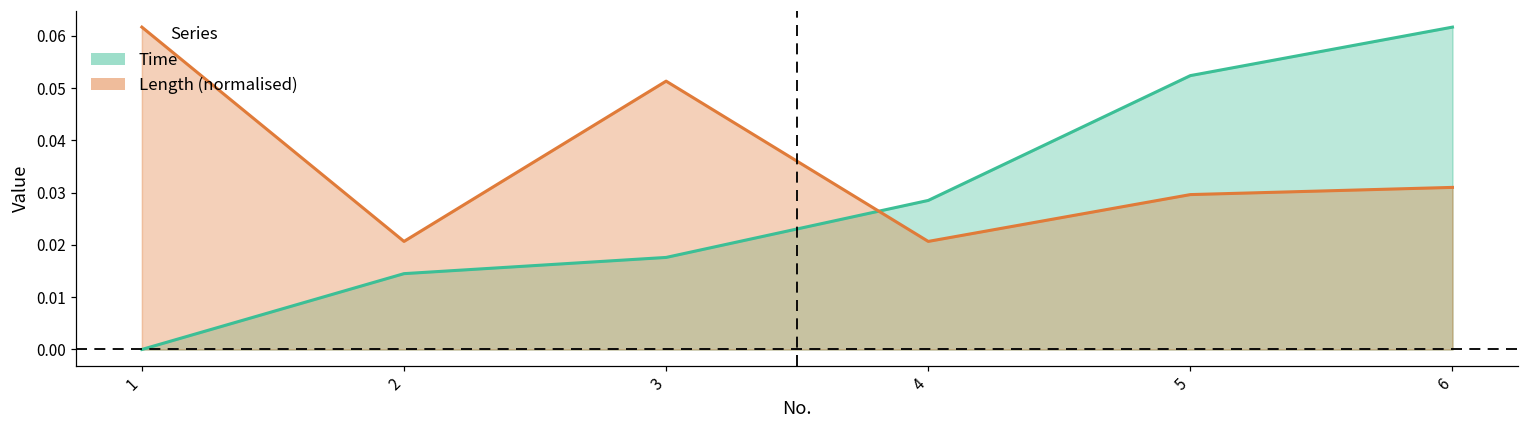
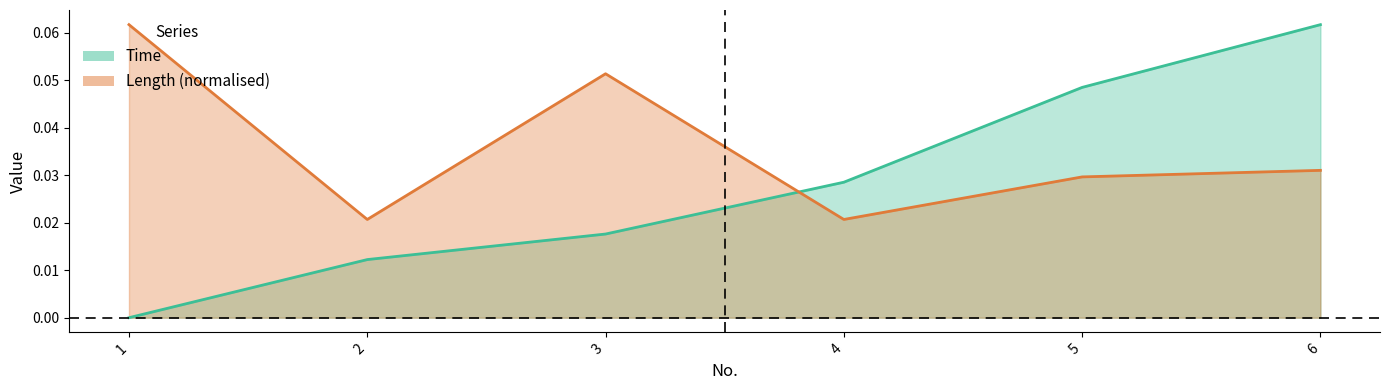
Time, 2: 0.015 -> 0.012
Time, 5: 0.052 -> 0.048
